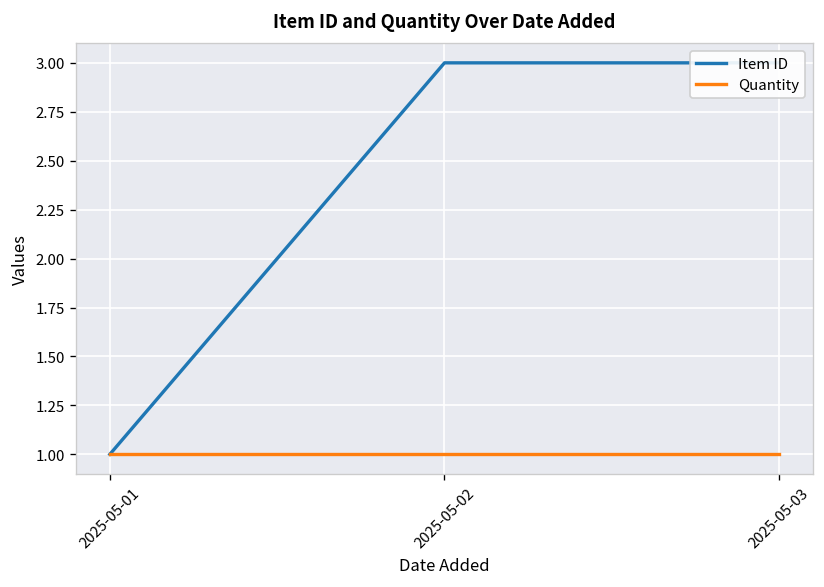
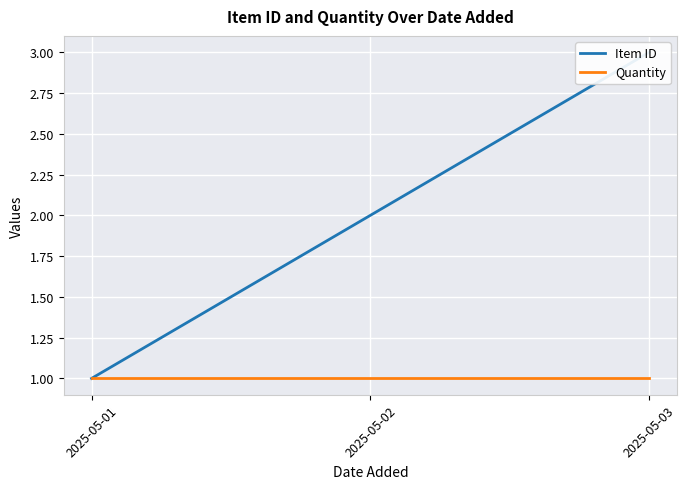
Item ID, 2025-05-02: 3 -> 2
